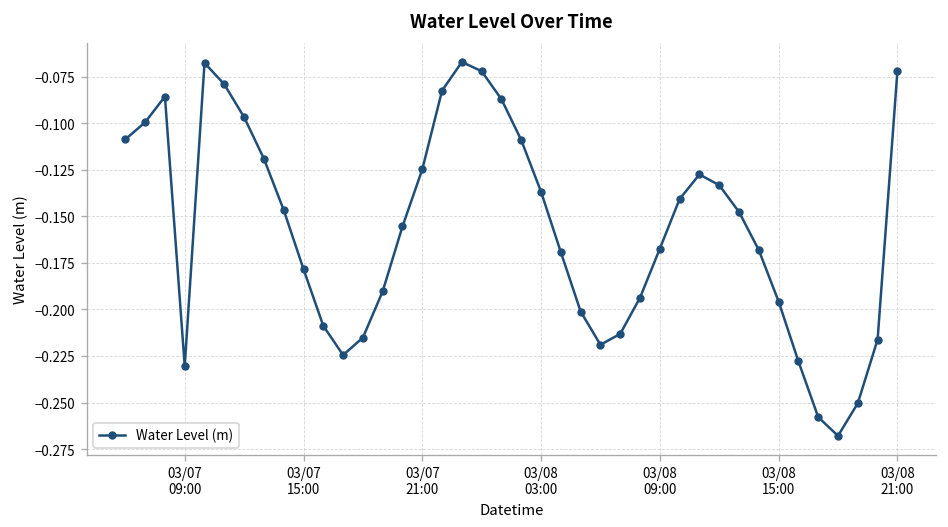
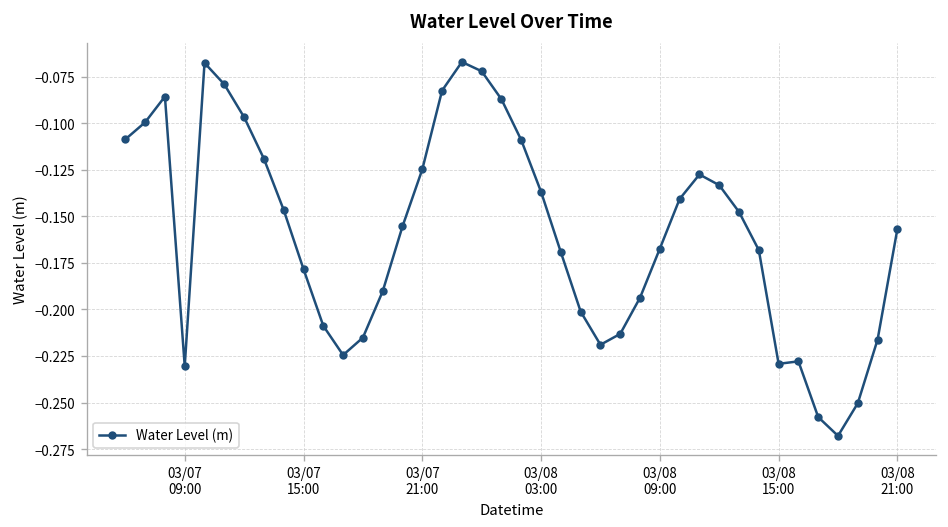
03/08 15:00: -0.196 -> -0.229
03/08 21:00: -0.072 -> -0.157
